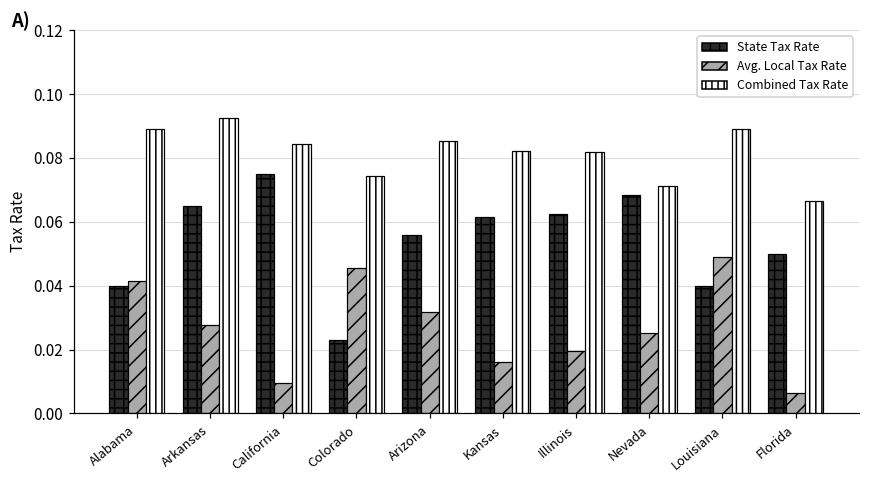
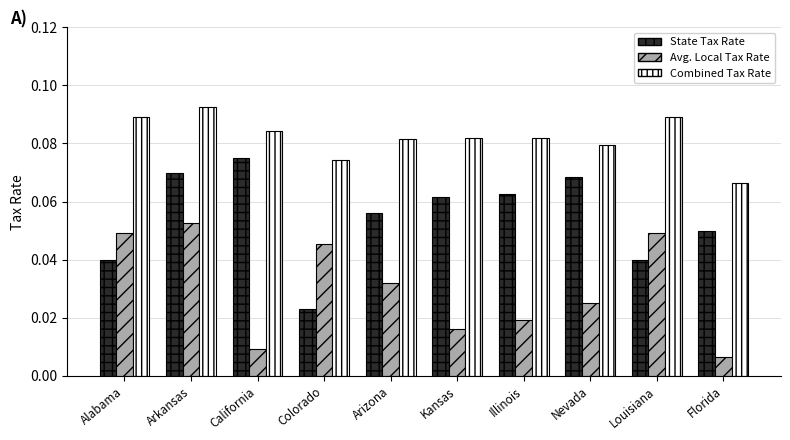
Avg. Local Tax Rate, Alabama: 0.042 -> 0.049
State Tax Rate, Arkansas: 0.065 -> 0.070
Avg. Local Tax Rate, Arkansas: 0.028 -> 0.053
Combined Tax Rate, Arizona: 0.085 -> 0.082
Combined Tax Rate, Nevada: 0.071 -> 0.079
